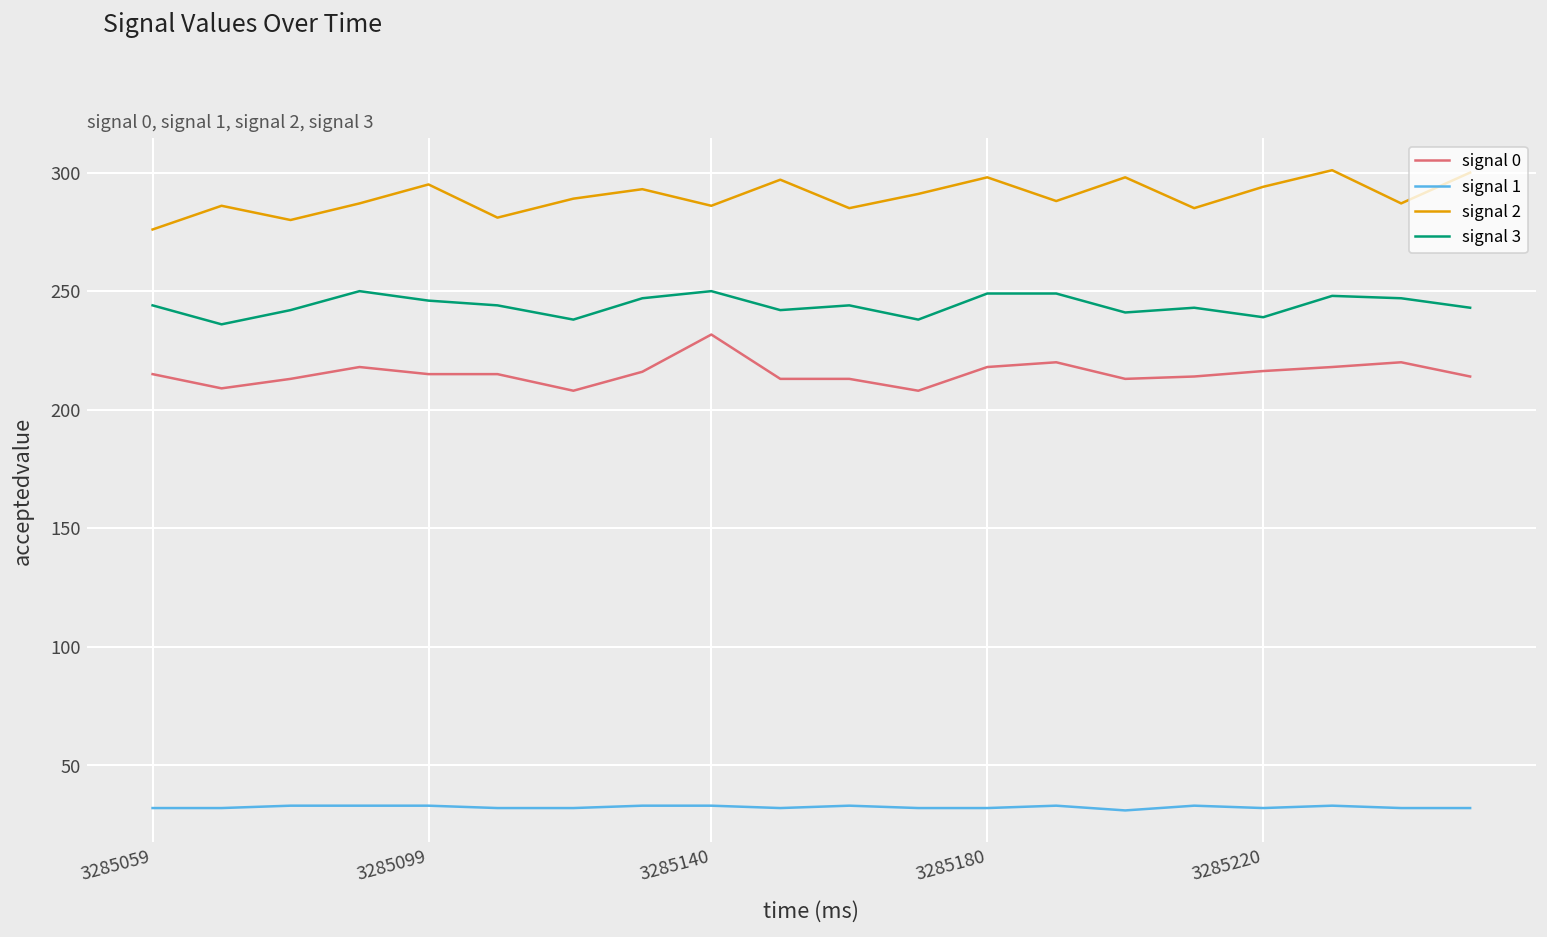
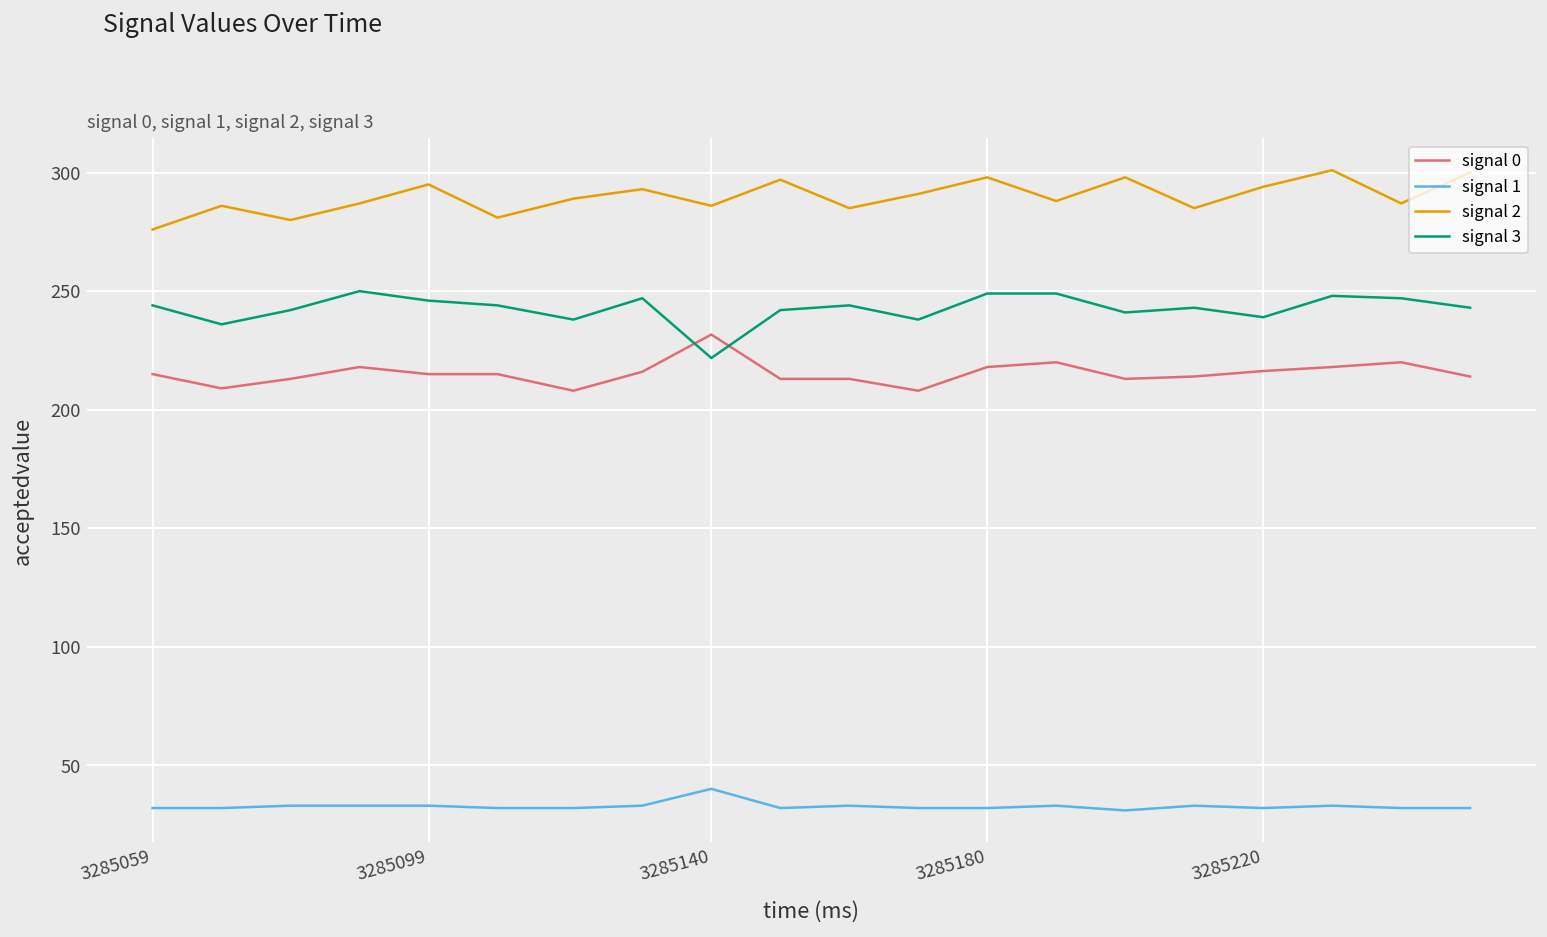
signal 1, 3285140: 33 -> 40
signal 3, 3285140: 250 -> 222
